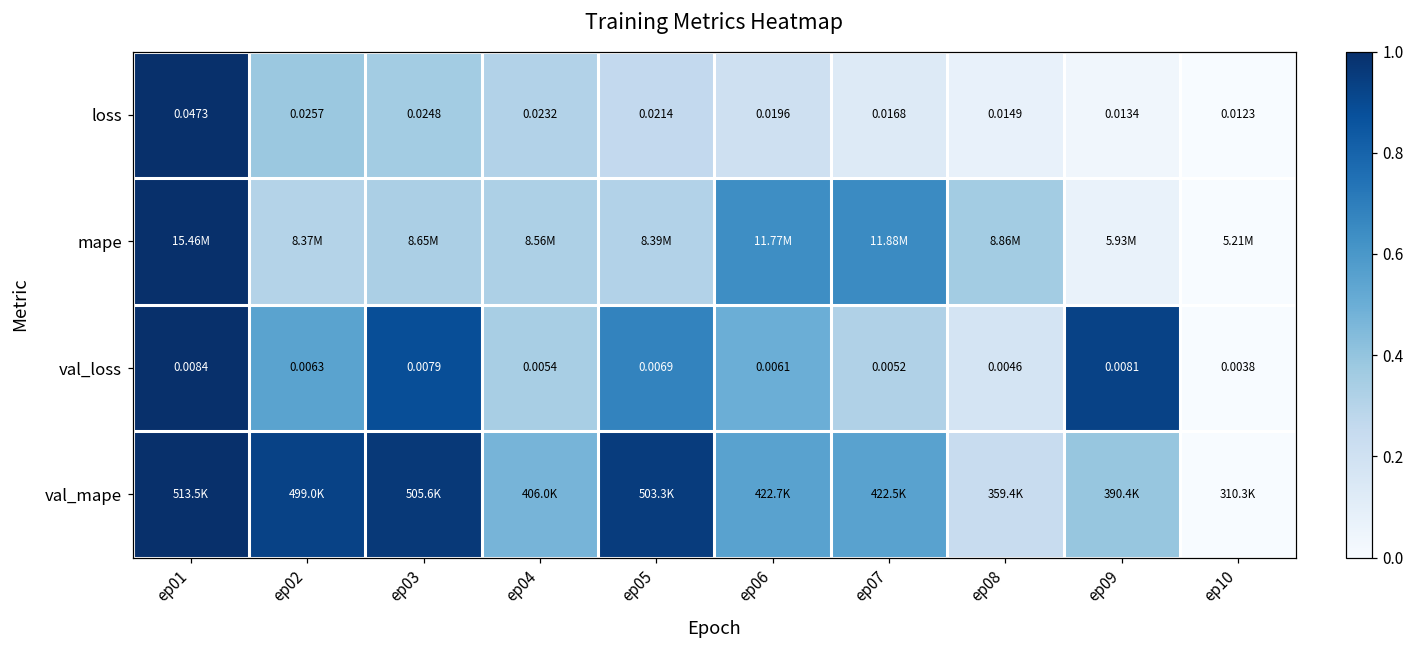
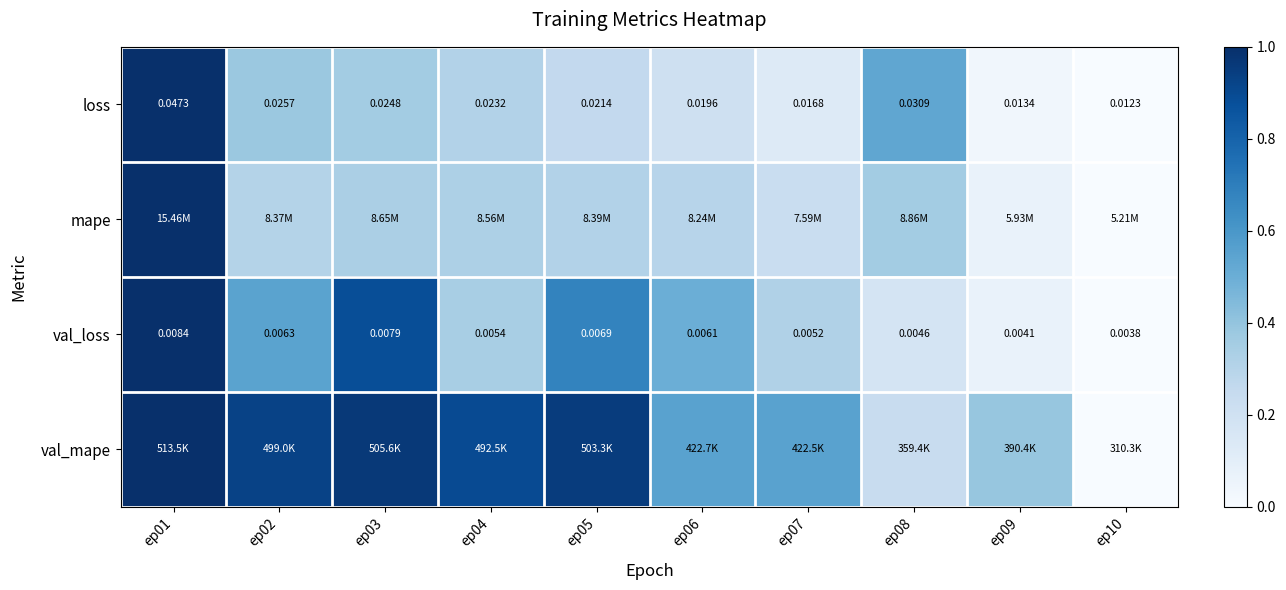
loss, ep08: 0.0149 -> 0.0309
mape, ep06: 11.77M -> 8.24M
mape, ep07: 11.88M -> 7.59M
val_loss, ep09: 0.0081 -> 0.0041
val_mape, ep04: 406.0K -> 492.5K
